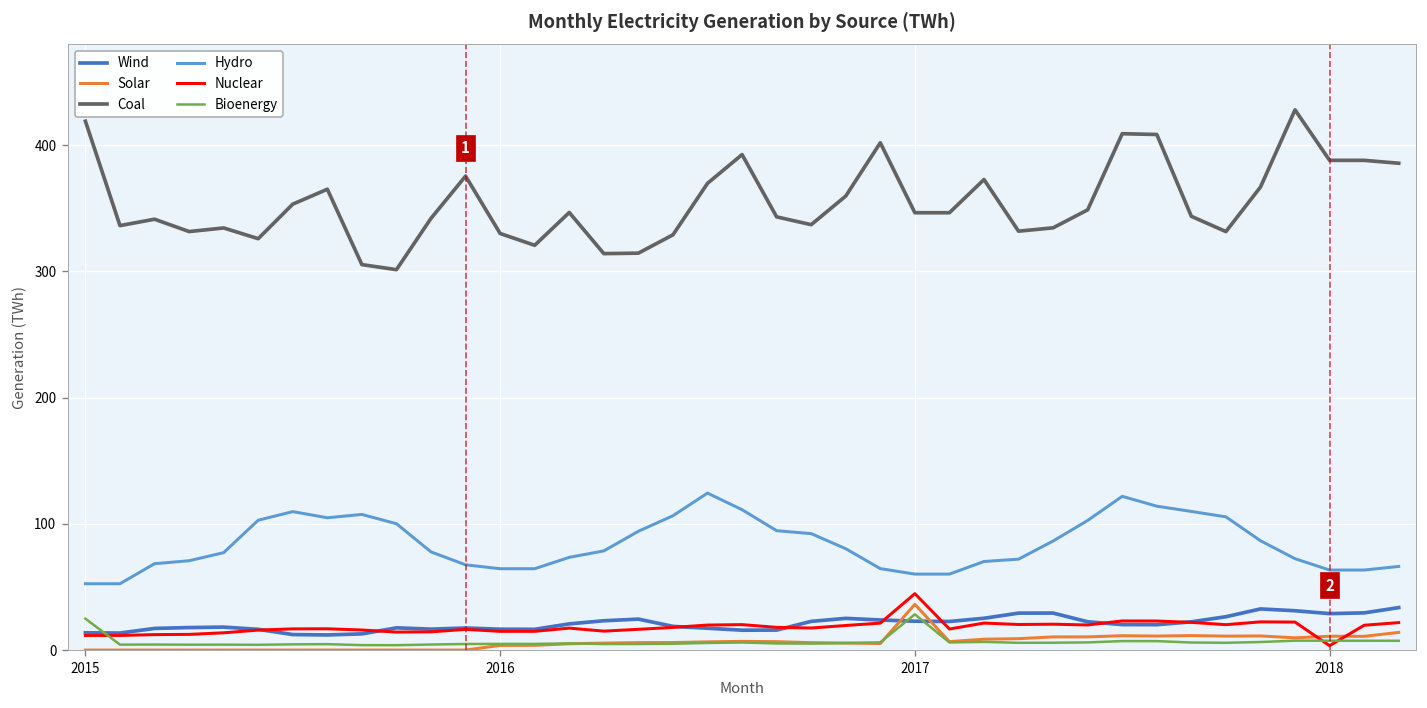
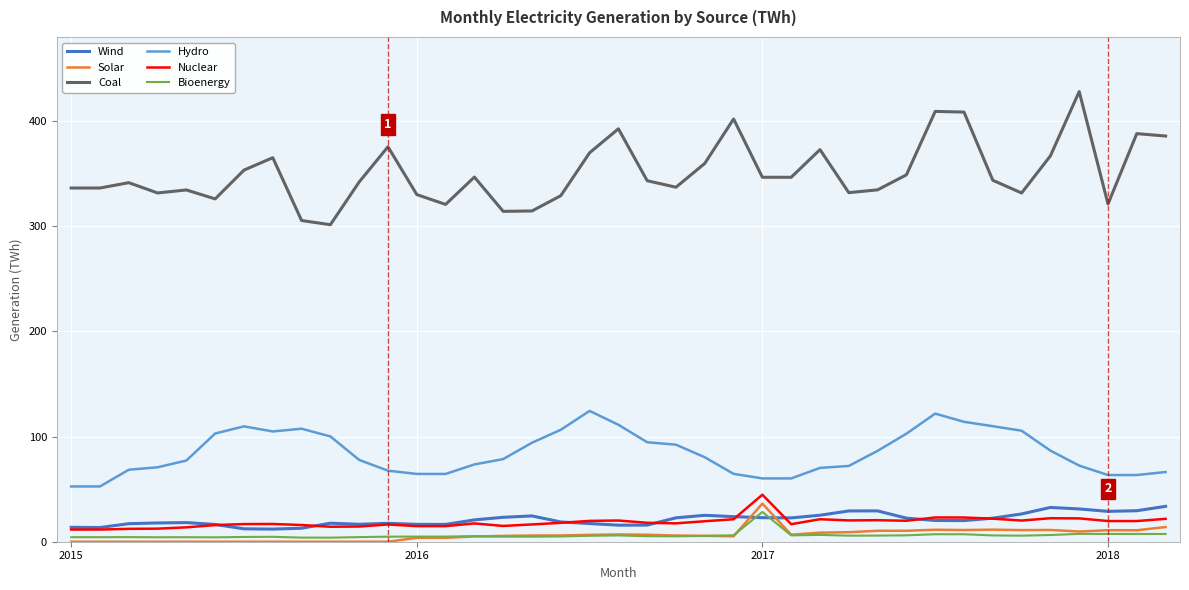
Coal, 2015: 419 -> 336
Bioenergy, 2015: 25 -> 4
Coal, 2018: 388 -> 321
Nuclear, 2018: 3 -> 20
